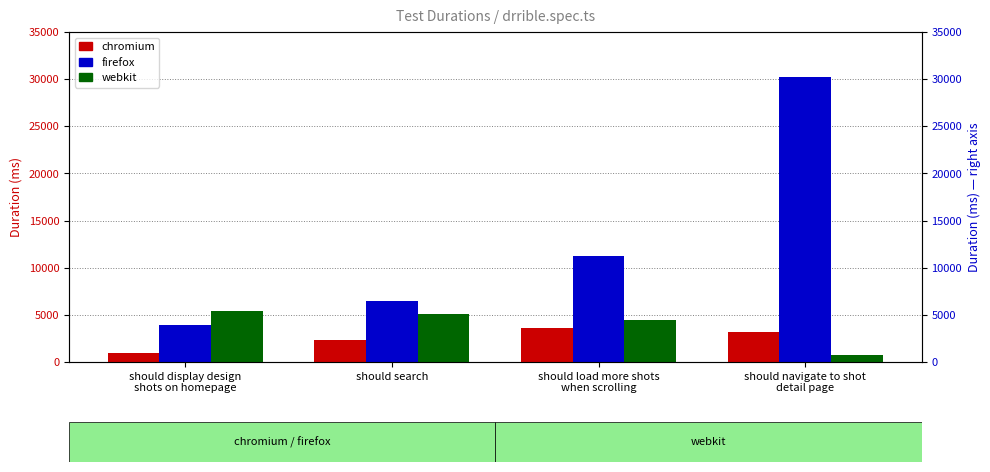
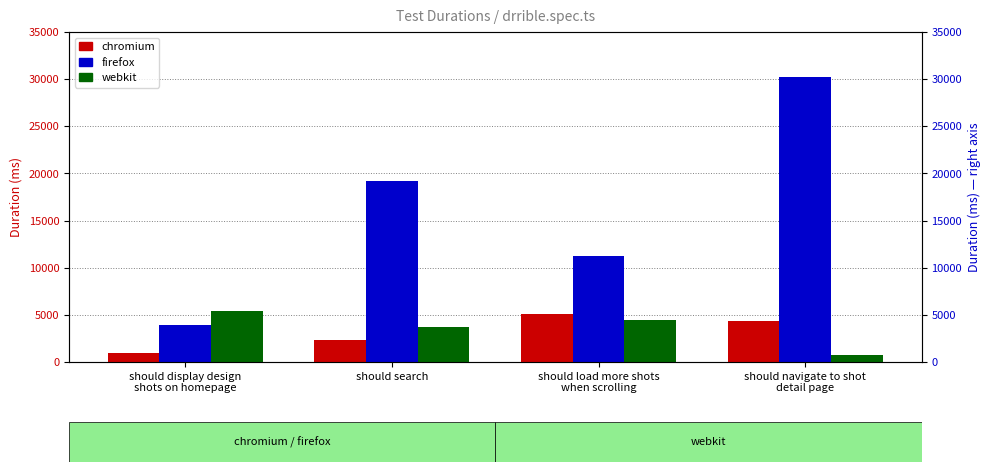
firefox, should search: 6000 -> 19000
webkit, should search: 5000 -> 4000
chromium, should load more shots when scrolling: 4000 -> 5000
chromium, should navigate to shot detail page: 3000 -> 4000
